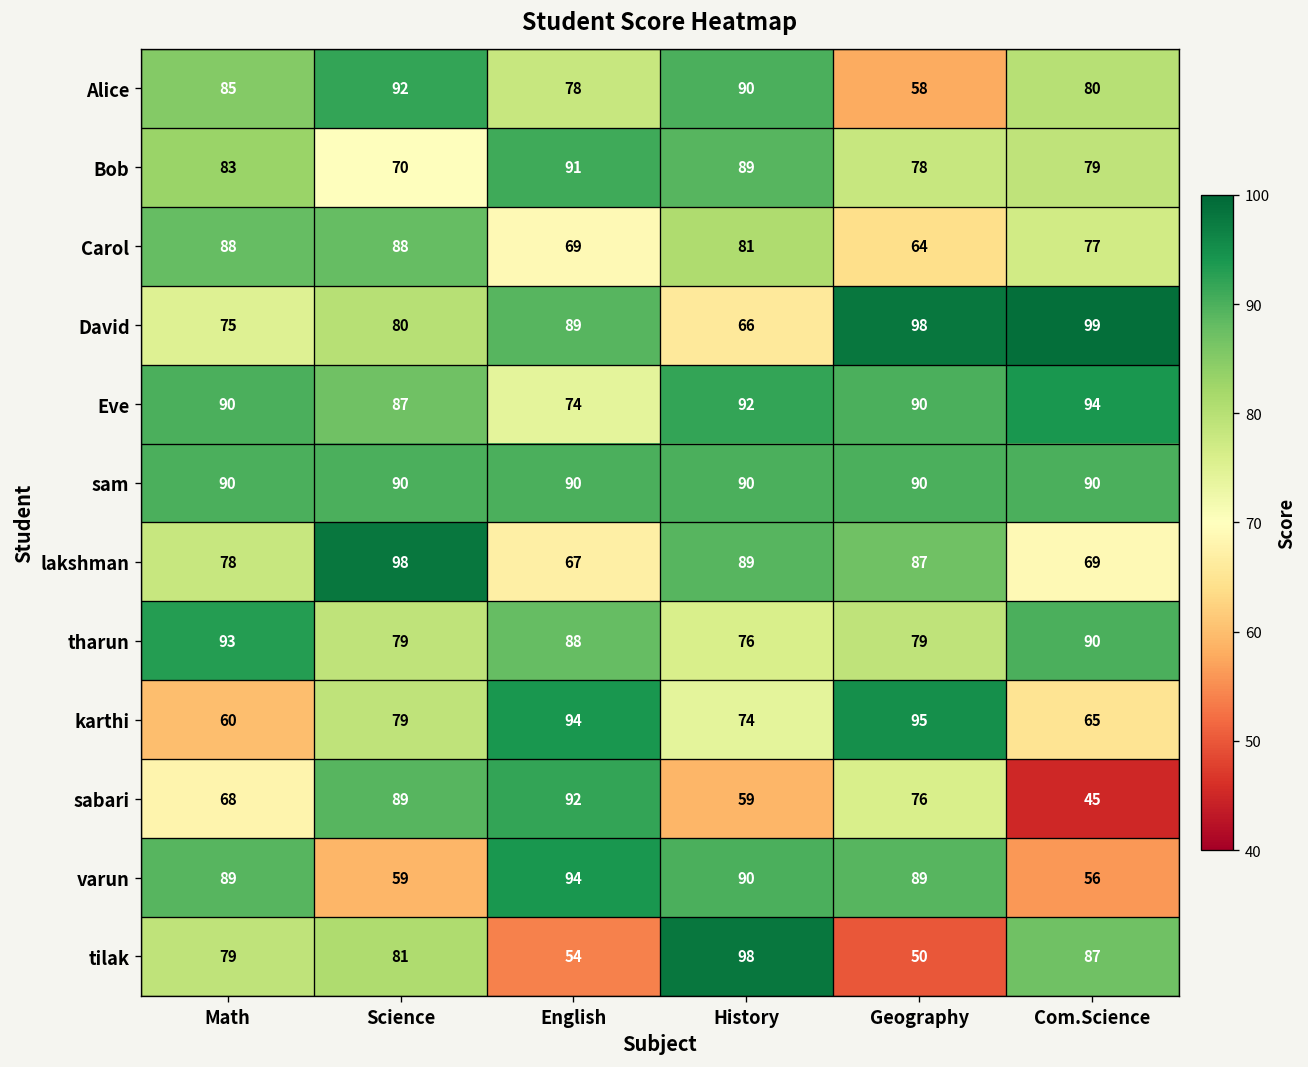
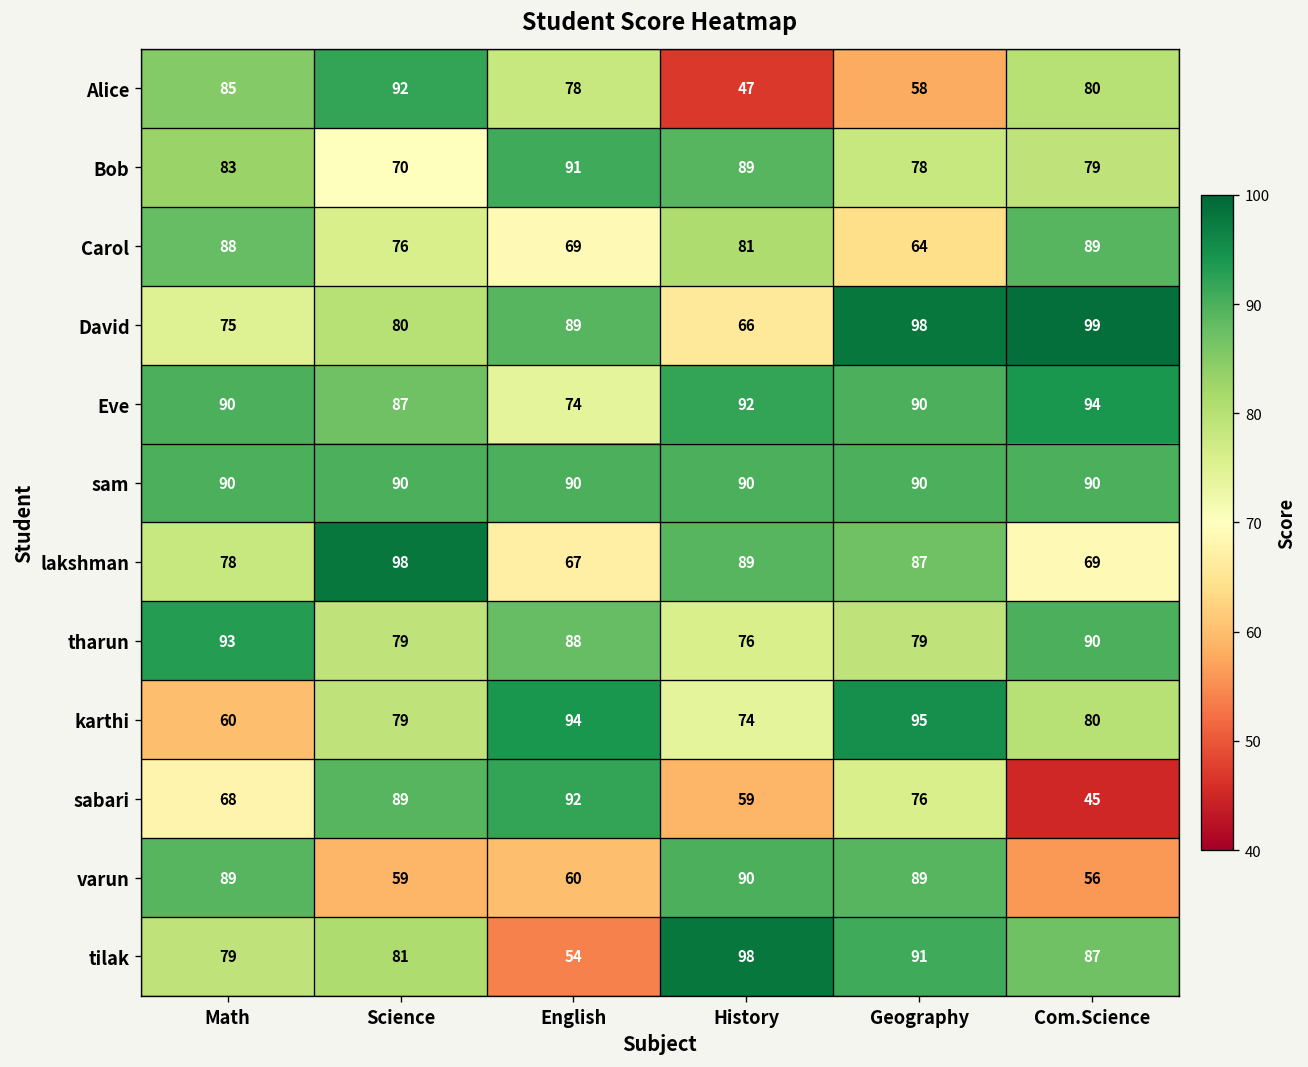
Alice, History: 90 -> 47
Carol, Science: 88 -> 76
Carol, Com.Science: 77 -> 89
karthi, Com.Science: 65 -> 80
varun, English: 94 -> 60
tilak, Geography: 50 -> 91
